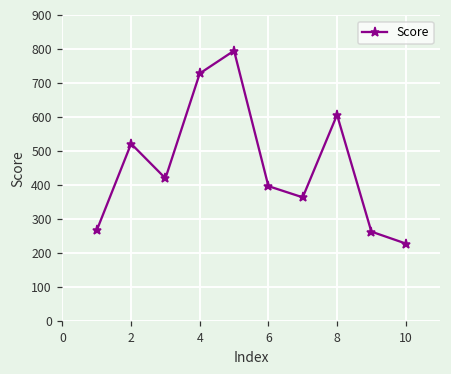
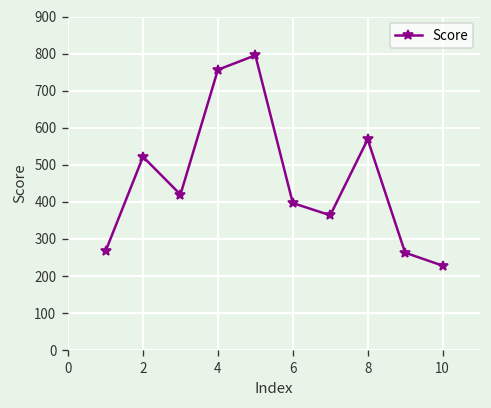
4: 730 -> 760
8: 610 -> 570
